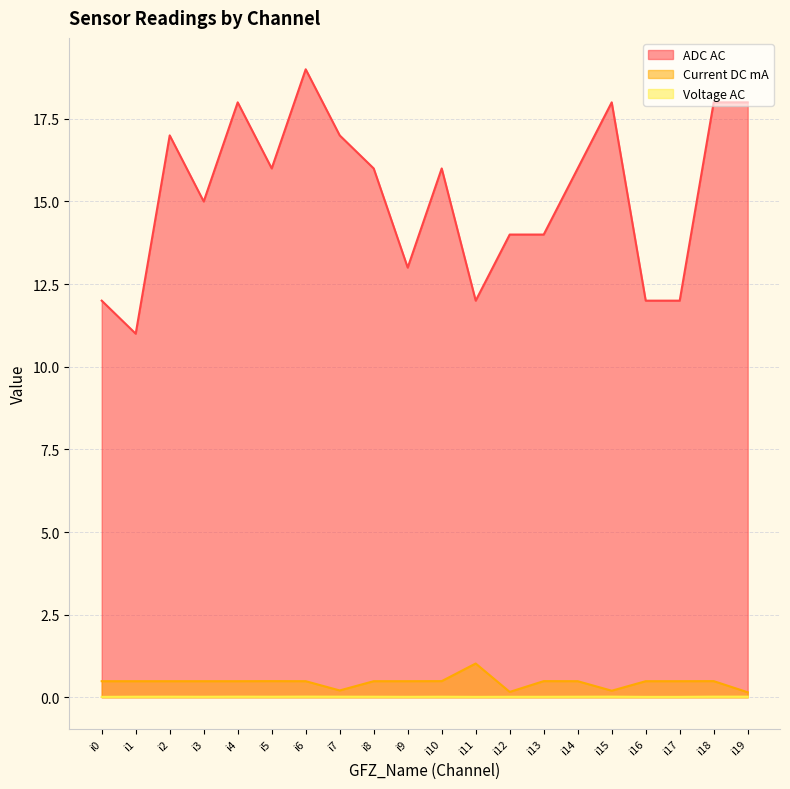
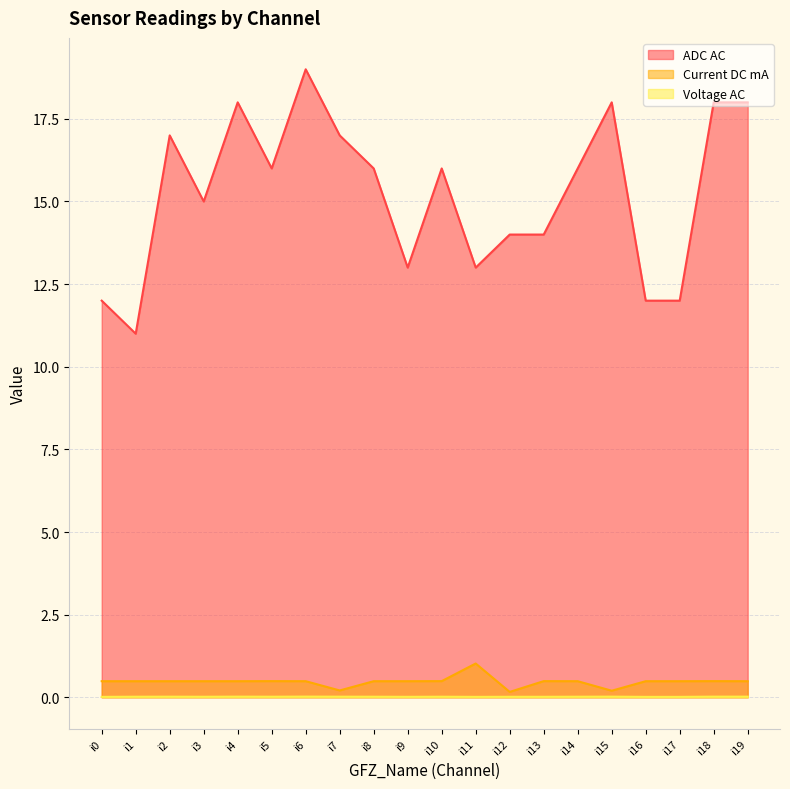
ADC AC, i11: 12 -> 13
Current DC mA, i19: 0.2 -> 0.5
